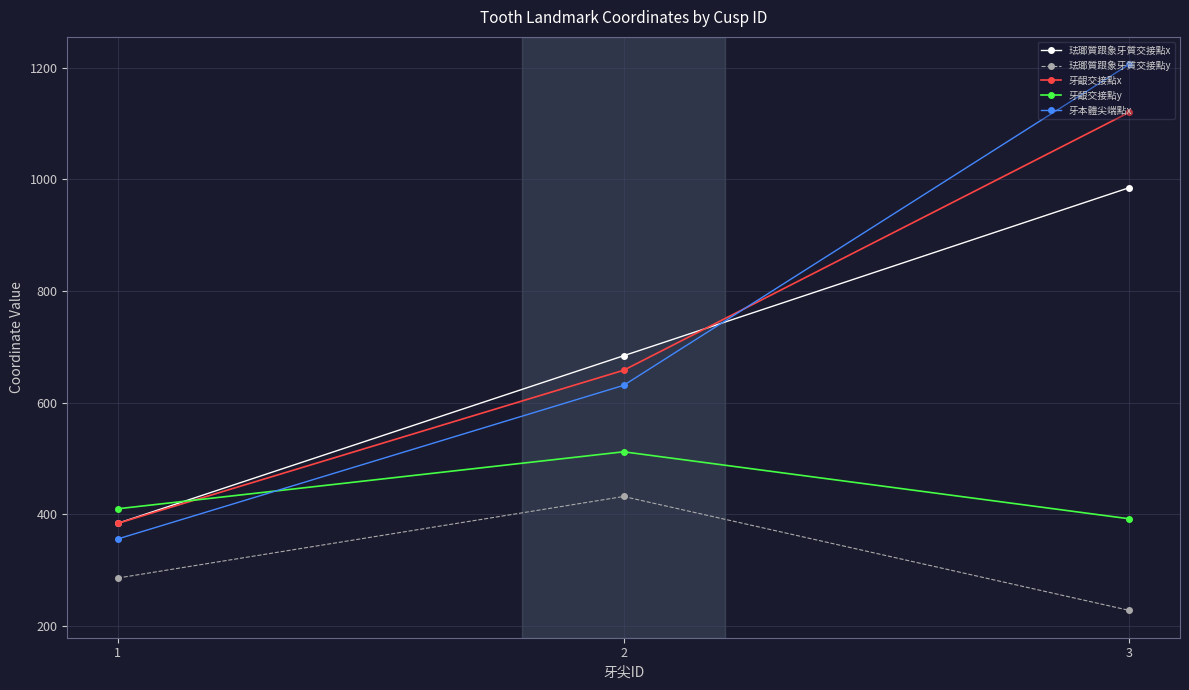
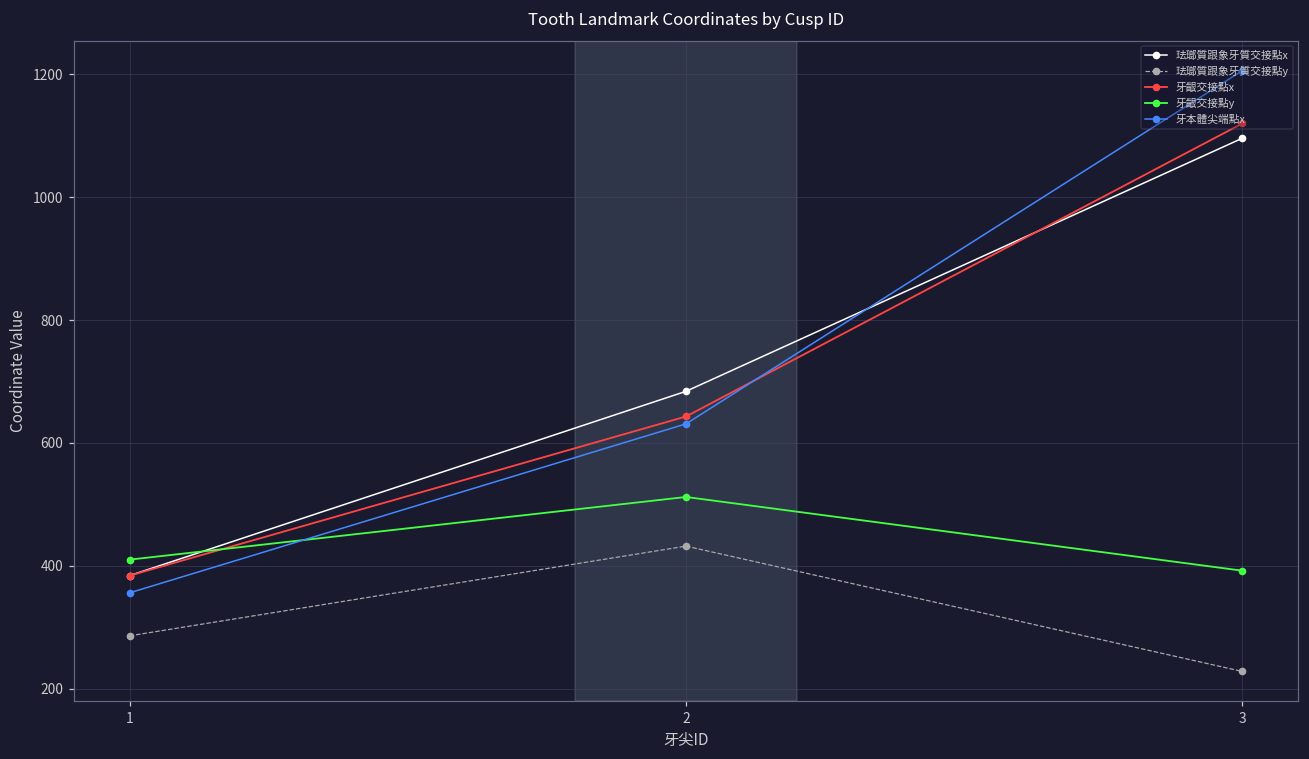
牙齦交接點x, 2: 660 -> 640
珐瑯質跟象牙質交接點x, 3: 990 -> 1100
